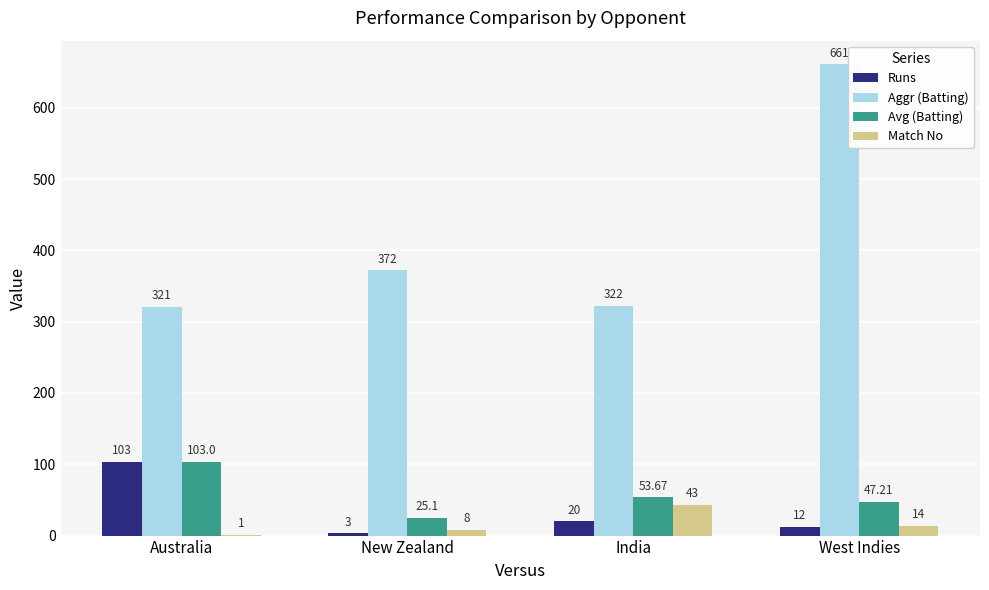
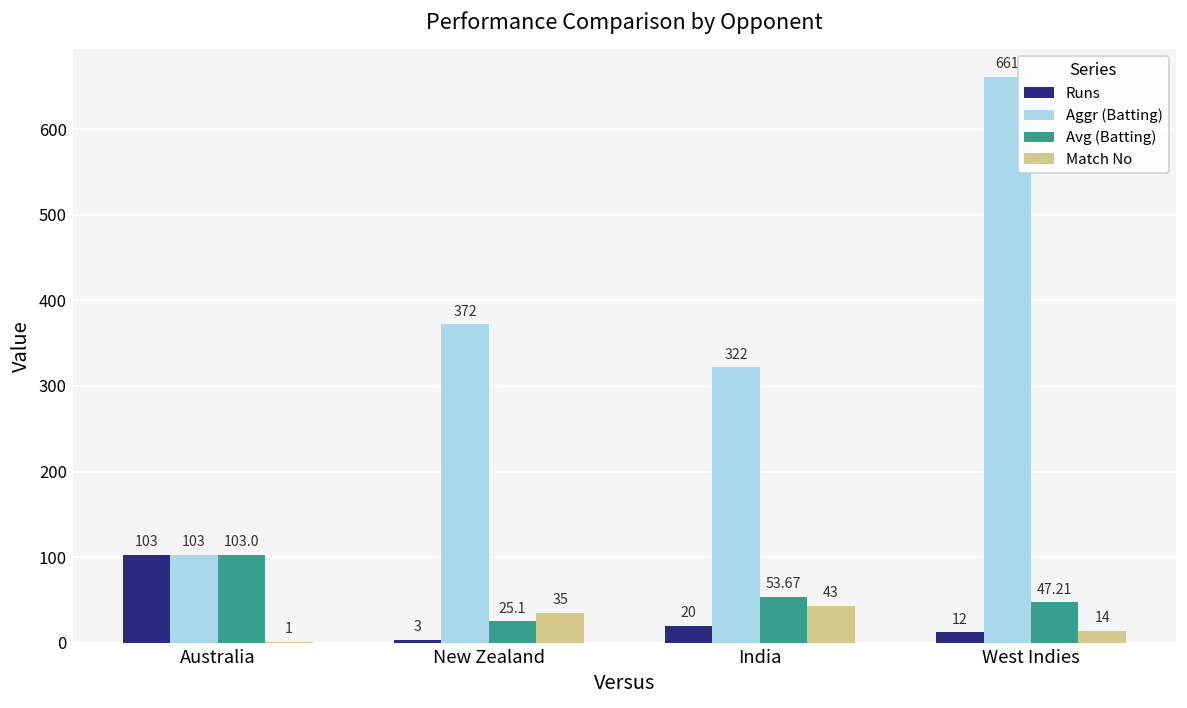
Aggr (Batting), Australia: 321 -> 103
Match No, New Zealand: 8 -> 35
